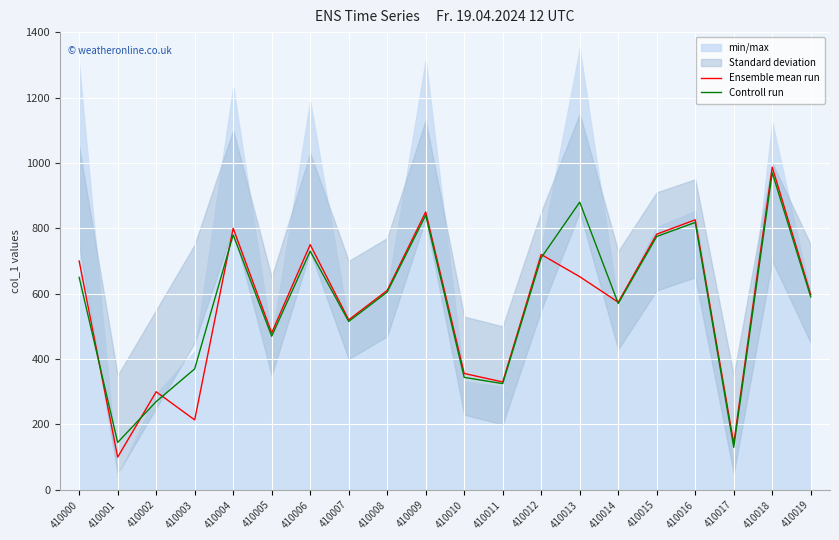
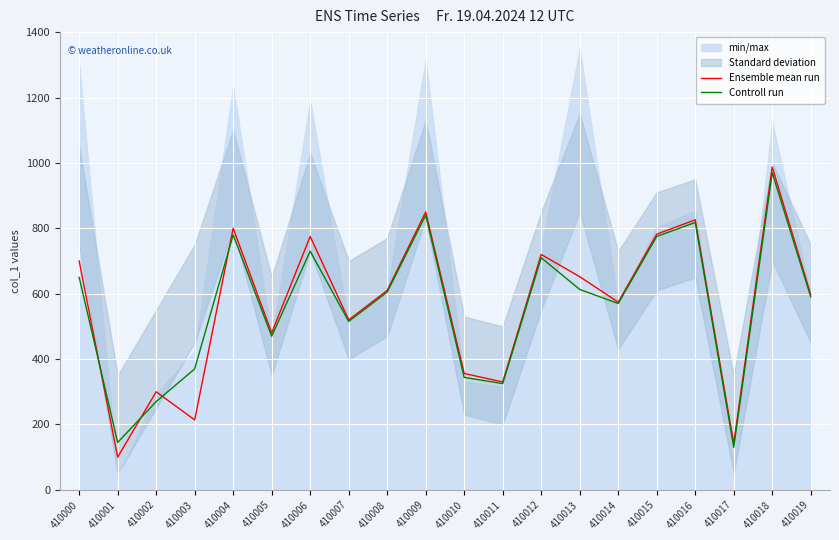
Ensemble mean run, 410006: 750 -> 780
Controll run, 410013: 880 -> 610
